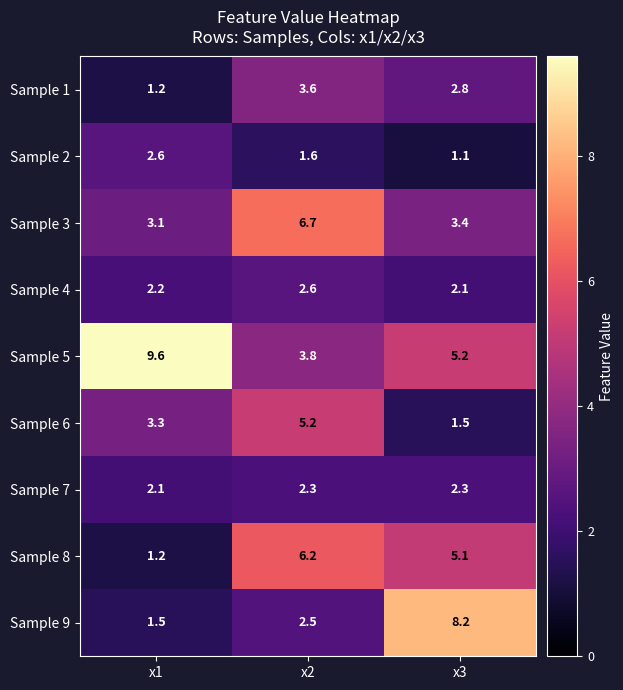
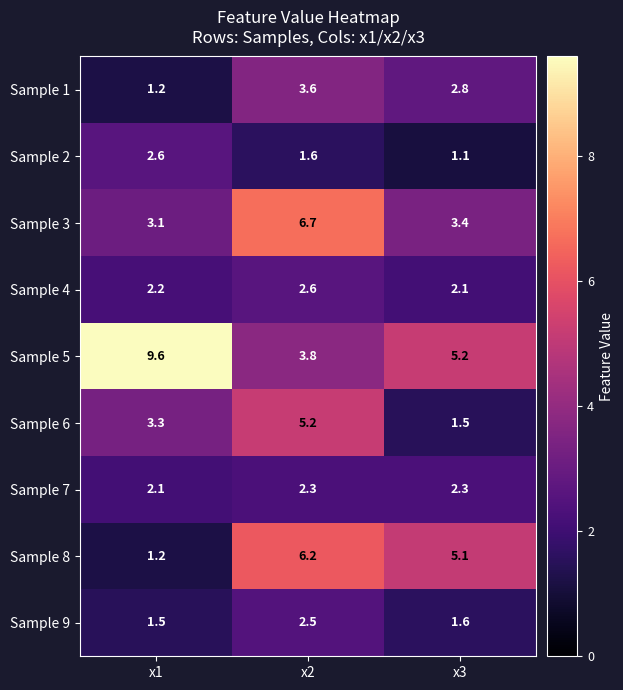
Sample 9, x3: 8.2 -> 1.6
